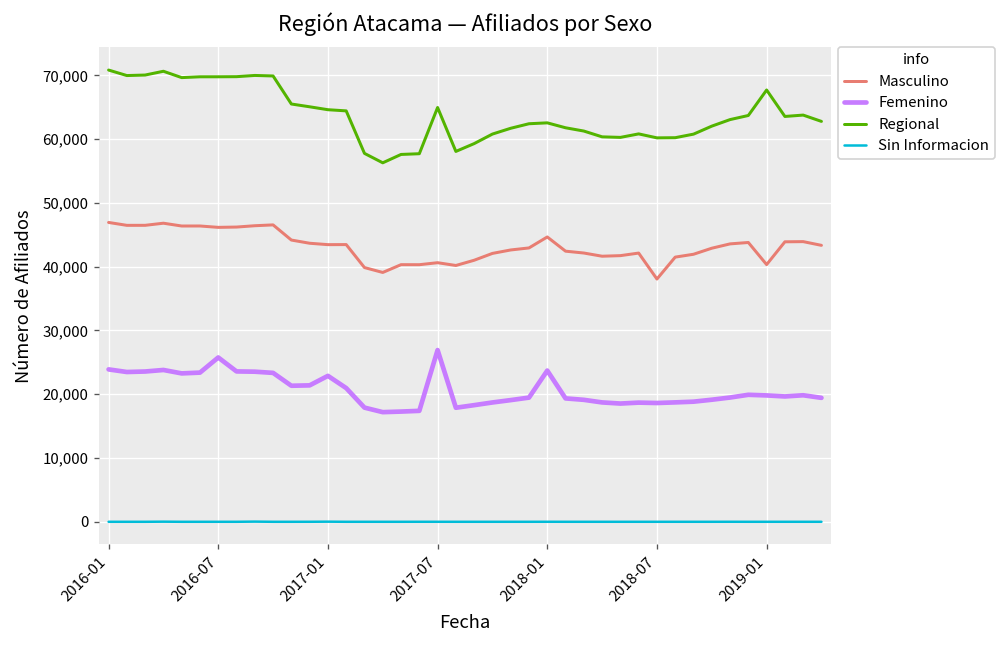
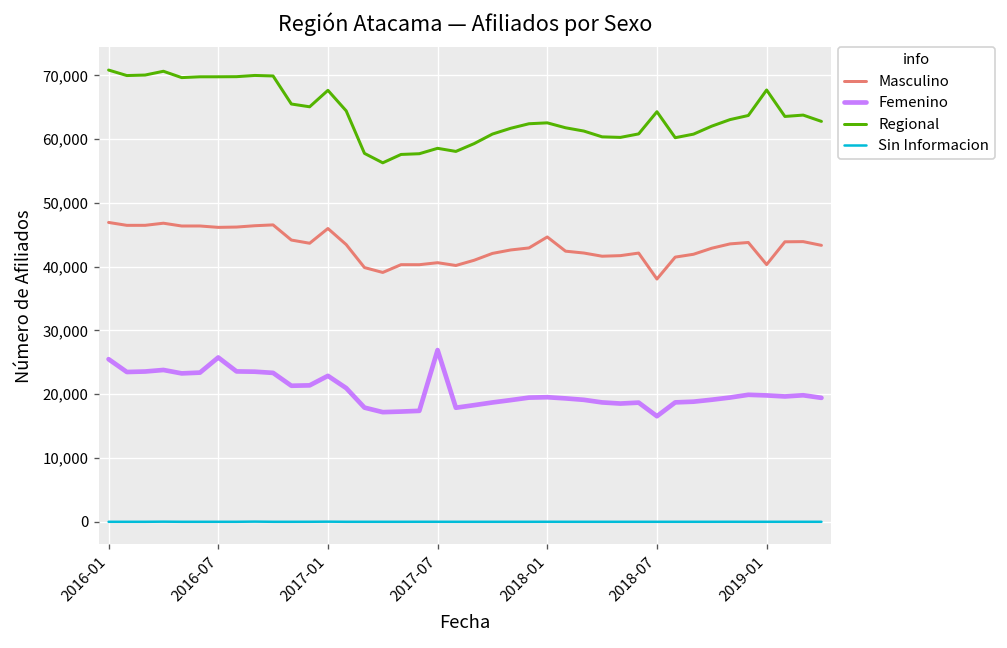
Femenino, 2016-01: 24,000 -> 26,000
Masculino, 2017-01: 43,000 -> 46,000
Regional, 2017-01: 65,000 -> 68,000
Regional, 2017-07: 65,000 -> 59,000
Femenino, 2018-01: 24,000 -> 20,000
Femenino, 2018-07: 19,000 -> 17,000
Regional, 2018-07: 60,000 -> 64,000
